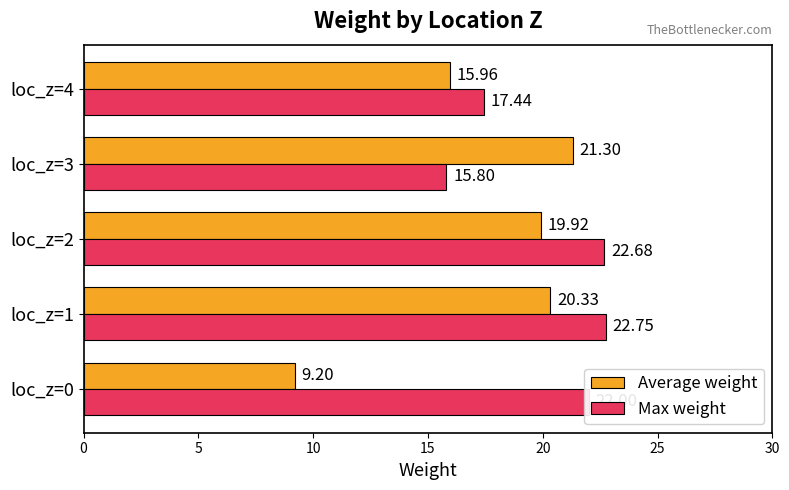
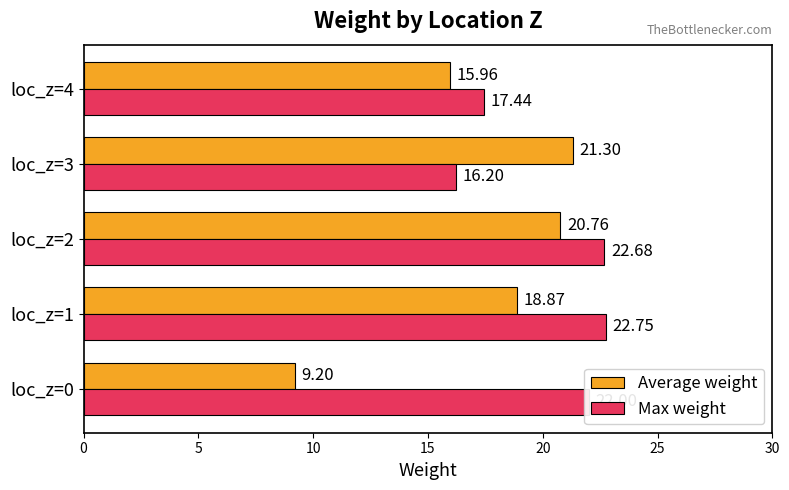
Max weight, loc_z=3: 15.80 -> 16.20
Average weight, loc_z=2: 19.92 -> 20.76
Average weight, loc_z=1: 20.33 -> 18.87
